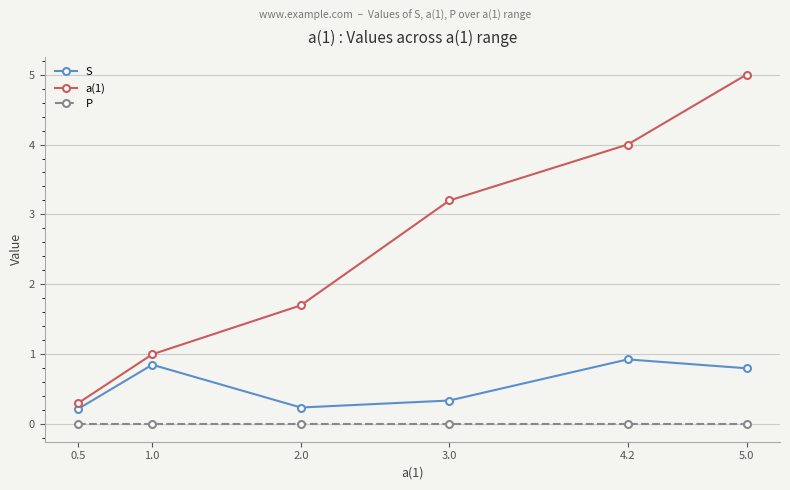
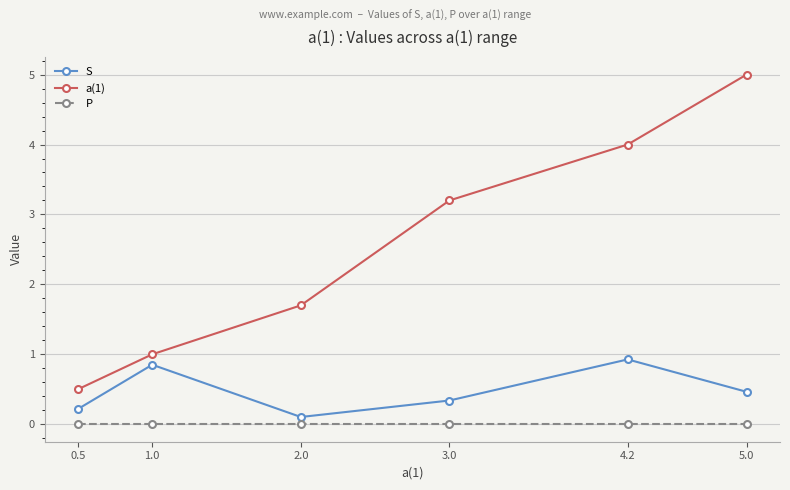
a(1), 0.5: 0.3 -> 0.5
S, 2.0: 0.2 -> 0.1
S, 5.0: 0.8 -> 0.5
